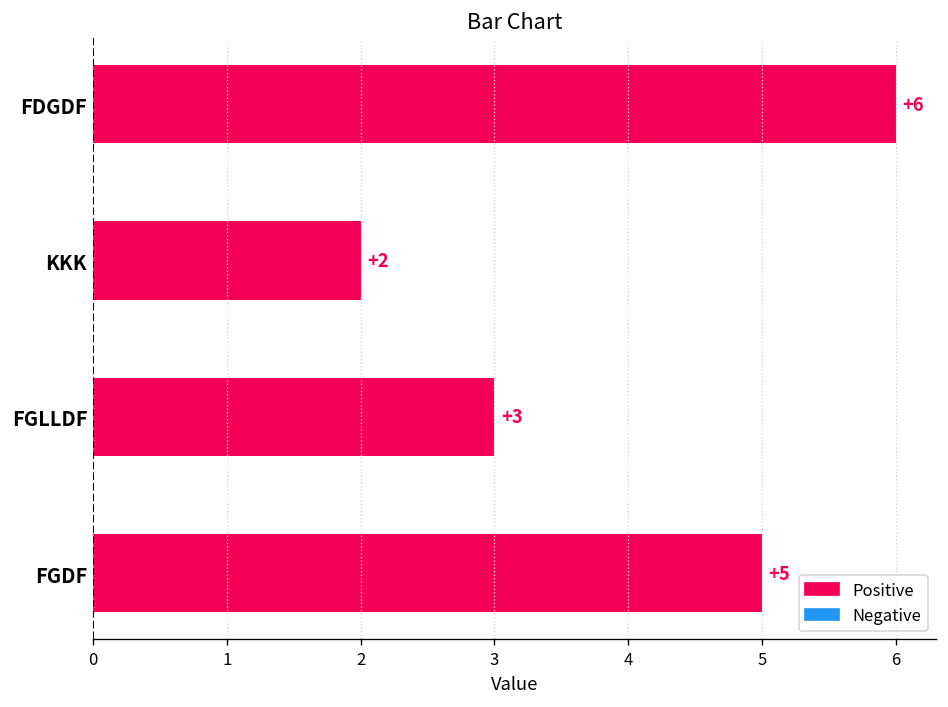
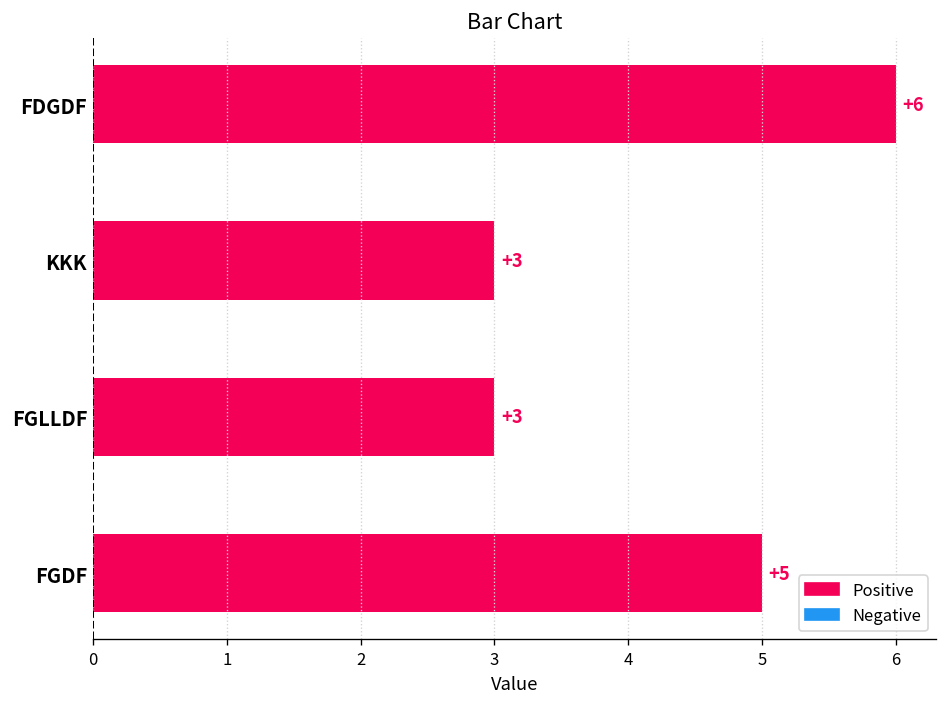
KKK: +2 -> +3
